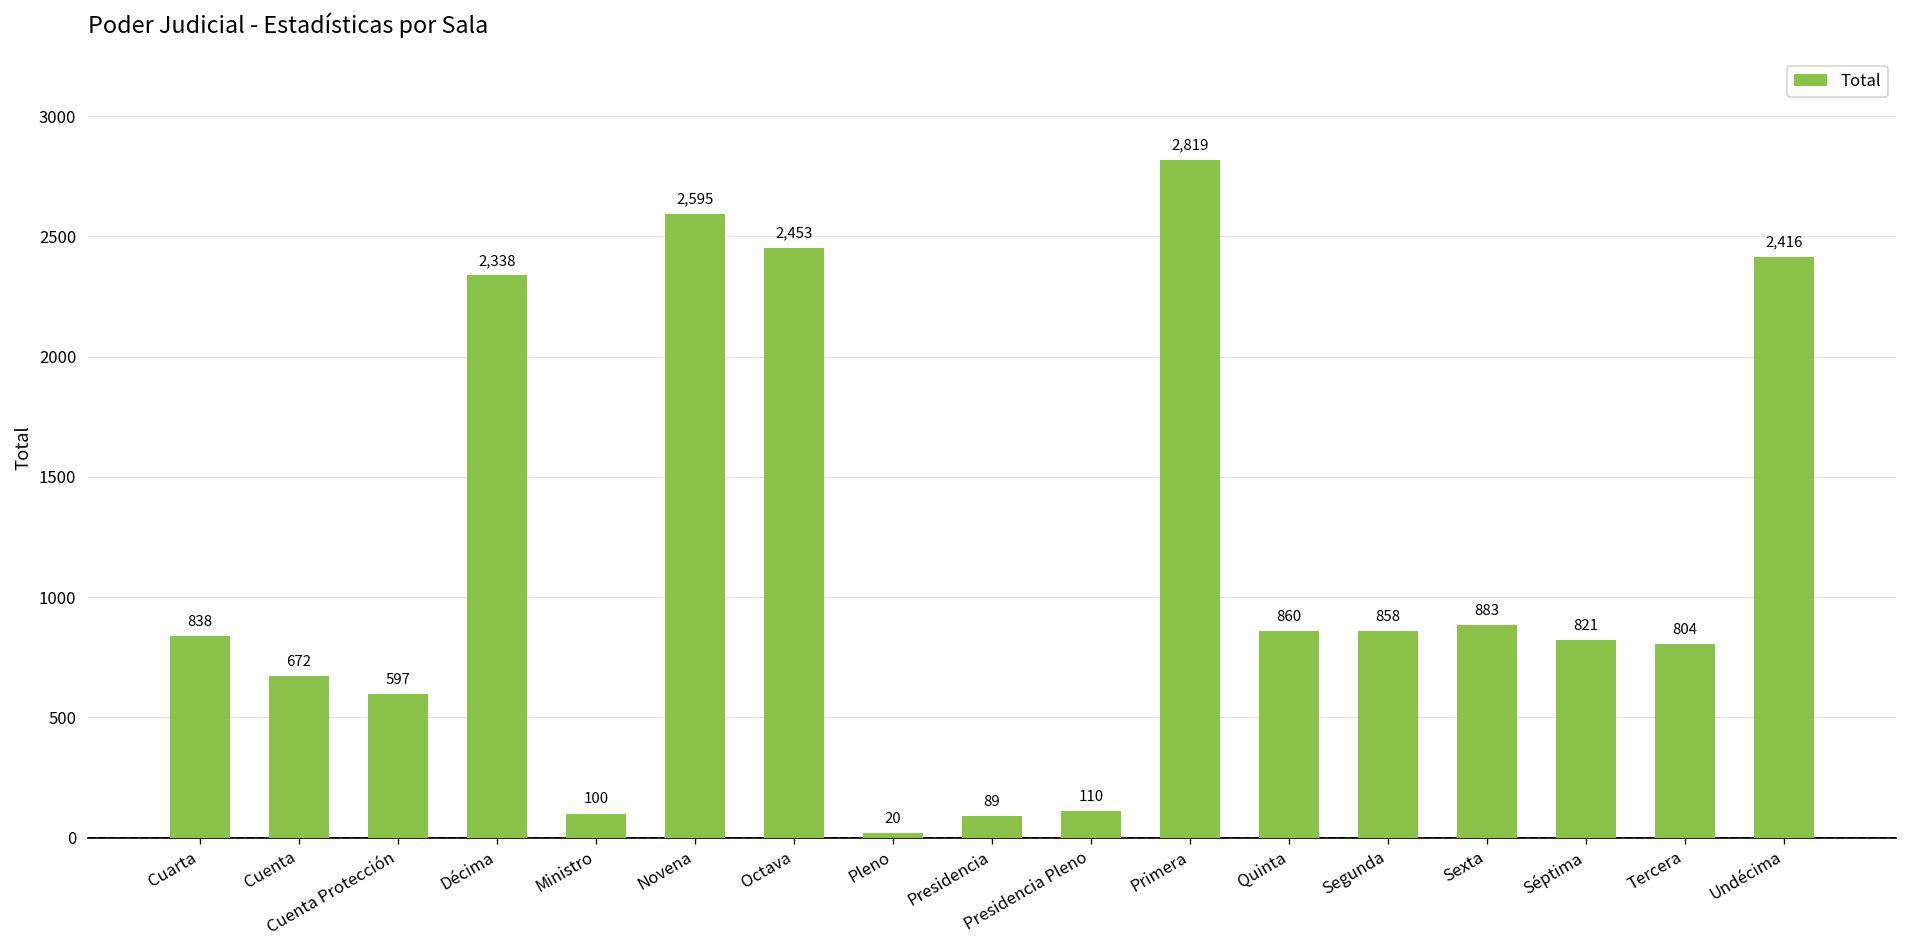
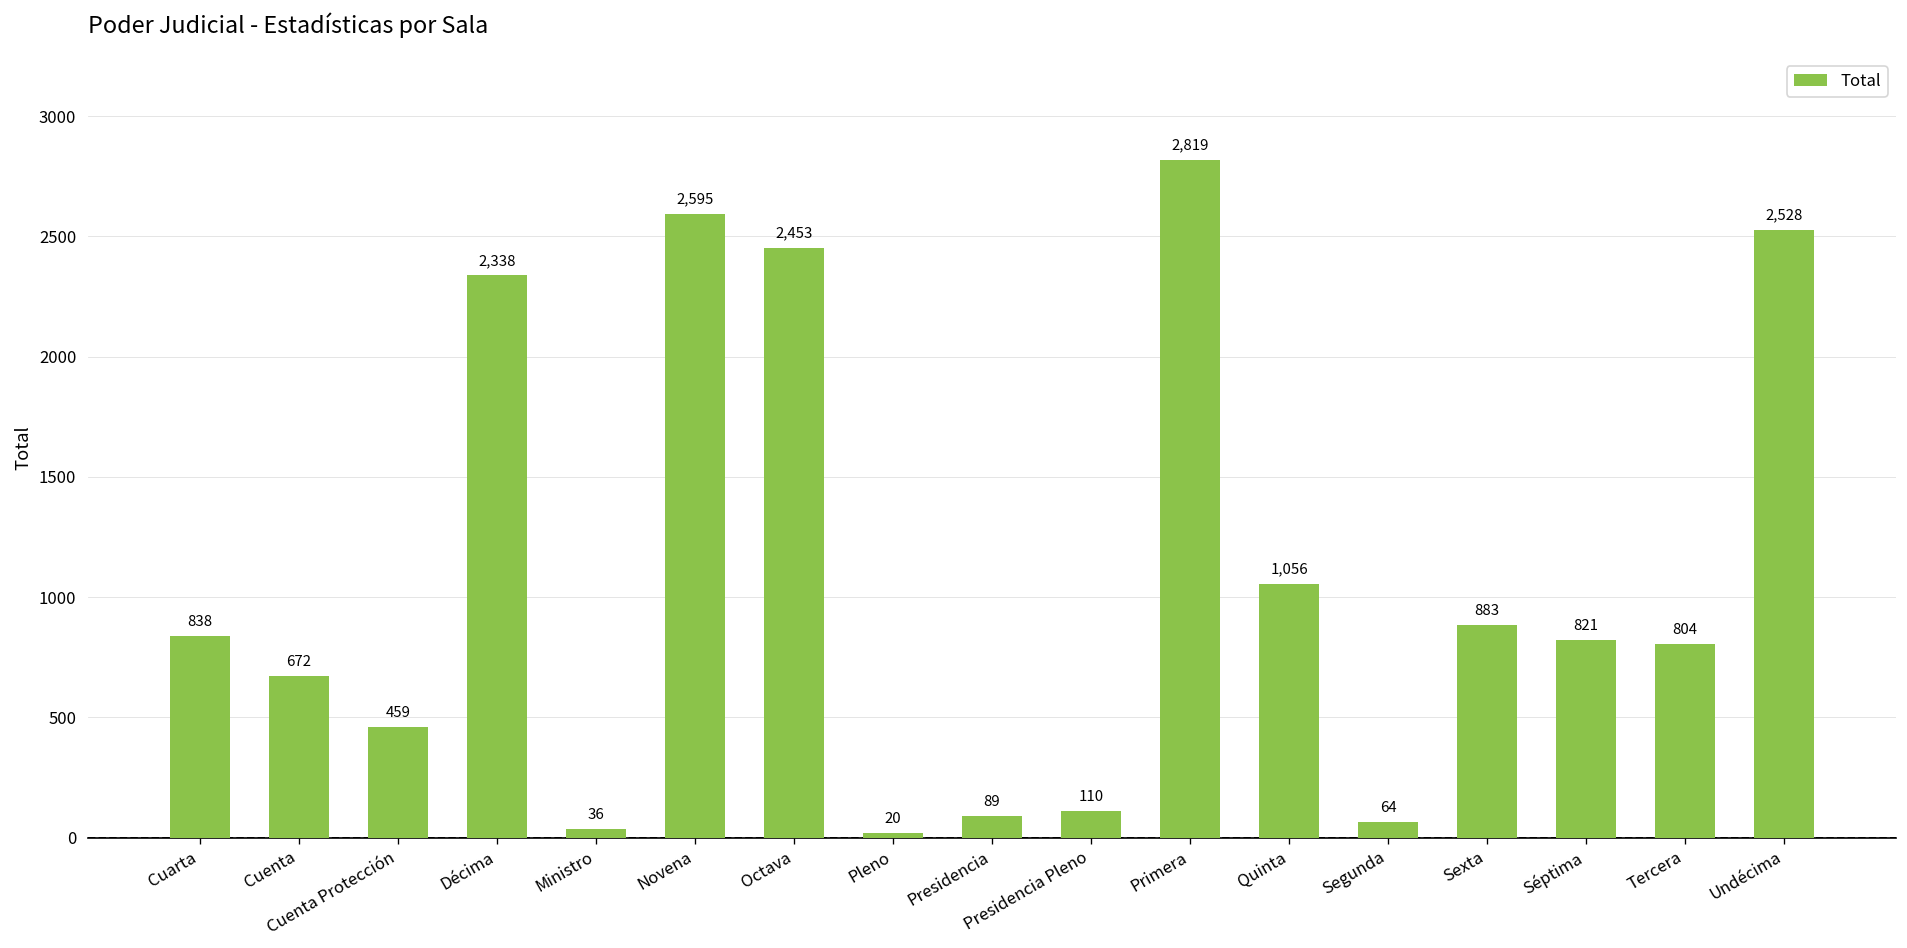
Cuenta Protección: 597 -> 459
Ministro: 100 -> 36
Quinta: 860 -> 1,056
Segunda: 858 -> 64
Undécima: 2,416 -> 2,528
